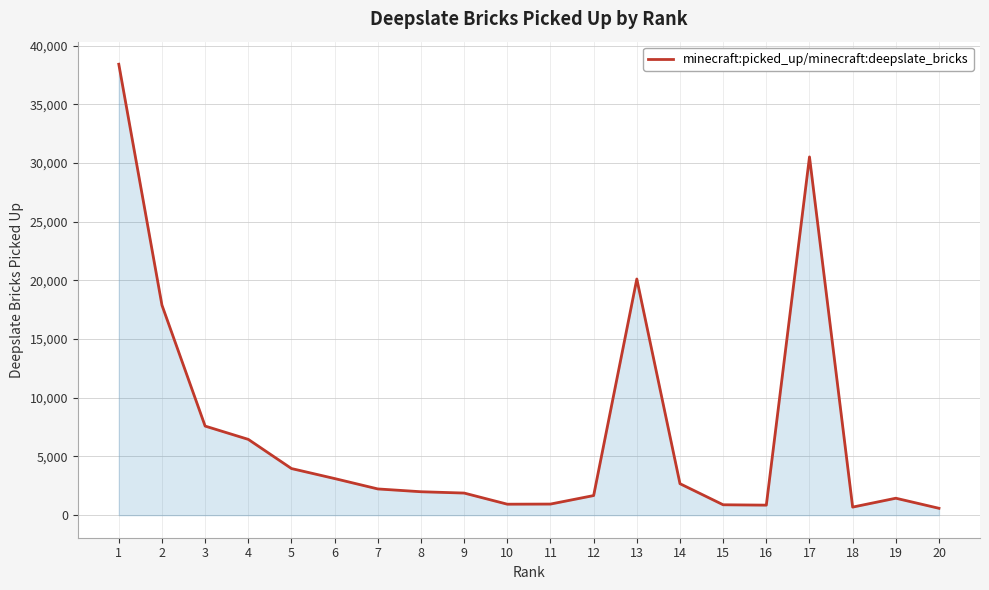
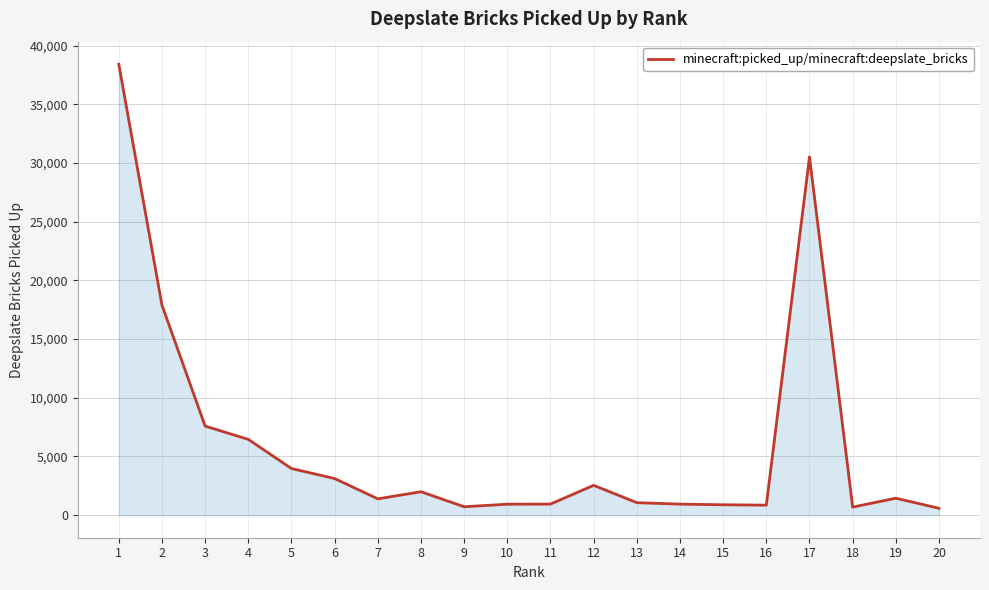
7: 2,200 -> 1,400
9: 1,900 -> 700
12: 1,700 -> 2,500
13: 20,100 -> 1,100
14: 2,700 -> 900
